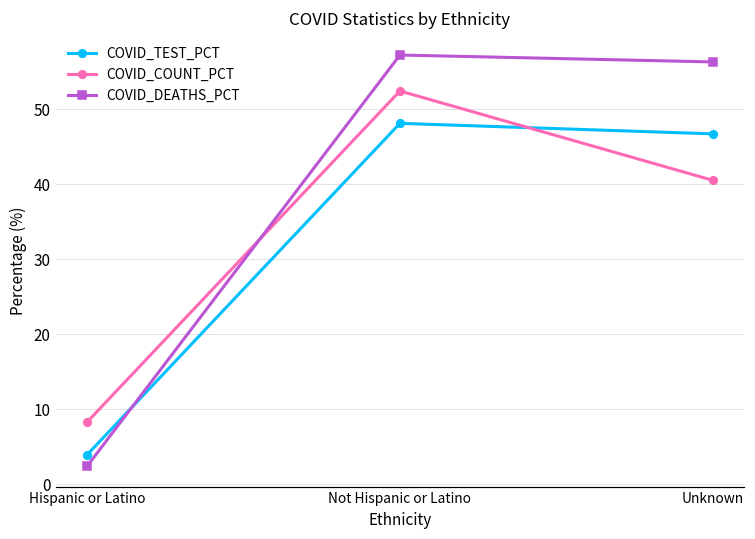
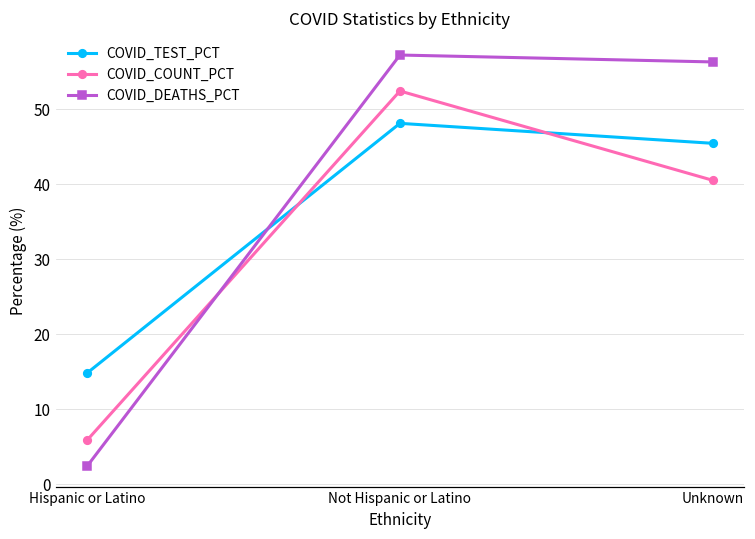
COVID_TEST_PCT, Hispanic or Latino: 4 -> 15
COVID_COUNT_PCT, Hispanic or Latino: 8 -> 6
COVID_TEST_PCT, Unknown: 47 -> 45
